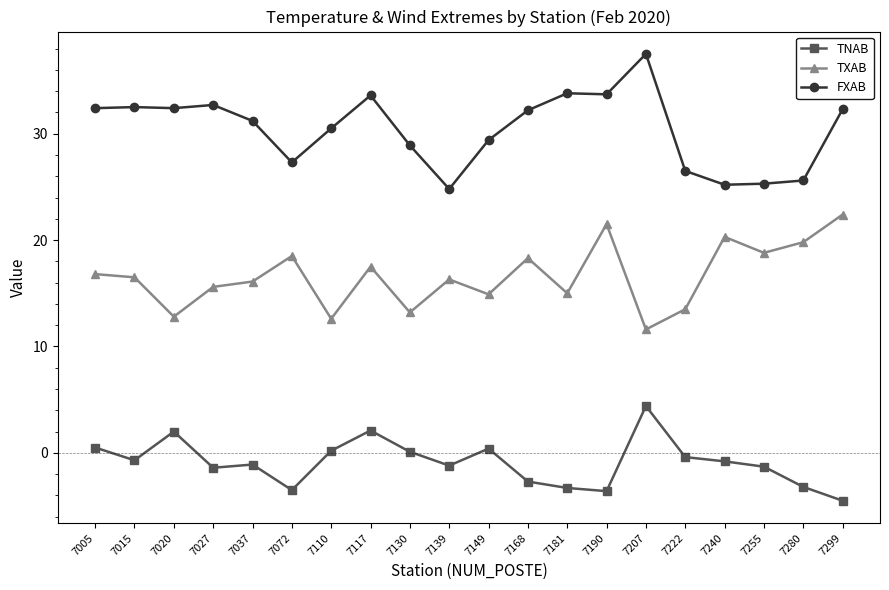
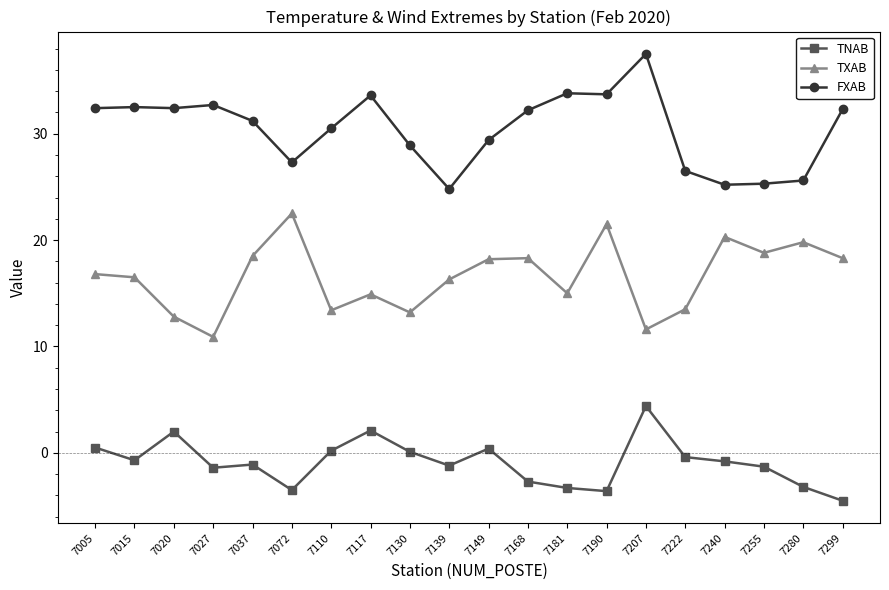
TXAB, 7027: 15.6 -> 10.9
TXAB, 7037: 16.1 -> 18.5
TXAB, 7072: 18.5 -> 22.5
TXAB, 7110: 12.6 -> 13.4
TXAB, 7117: 17.5 -> 14.9
TXAB, 7149: 14.9 -> 18.2
TXAB, 7299: 22.4 -> 18.3
